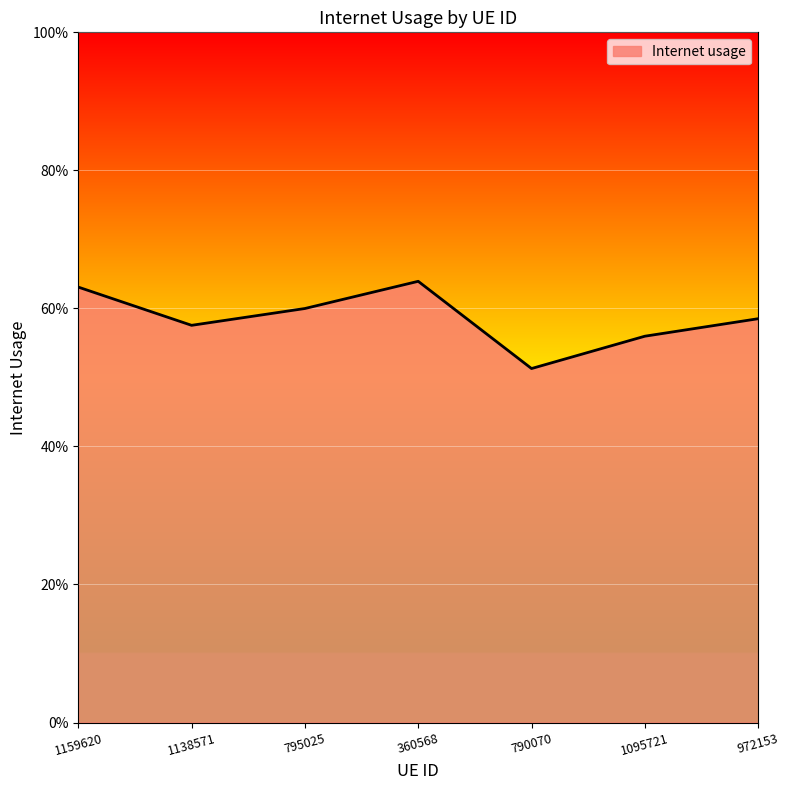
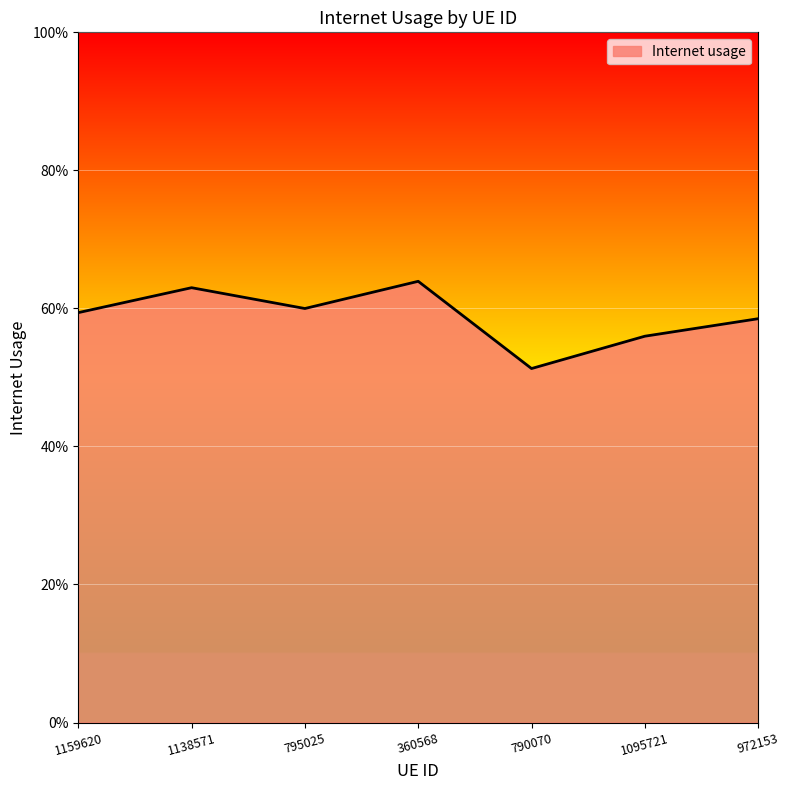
1159620: 63% -> 59%
1138571: 58% -> 63%
